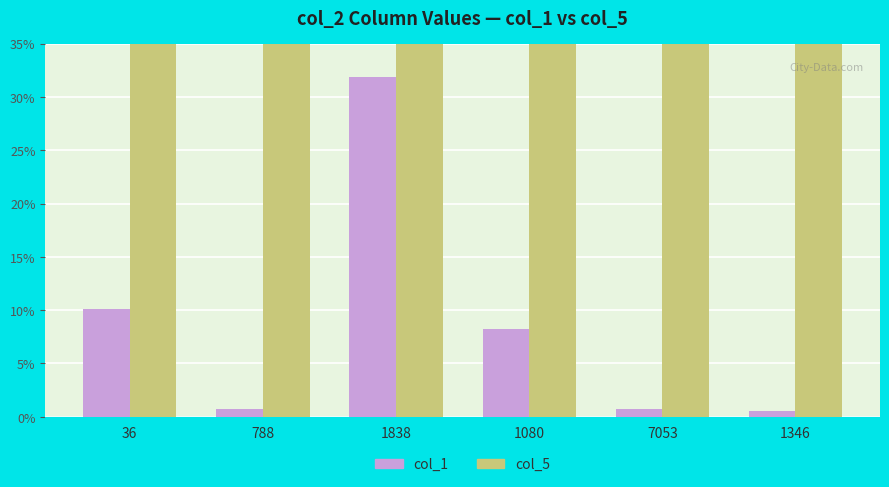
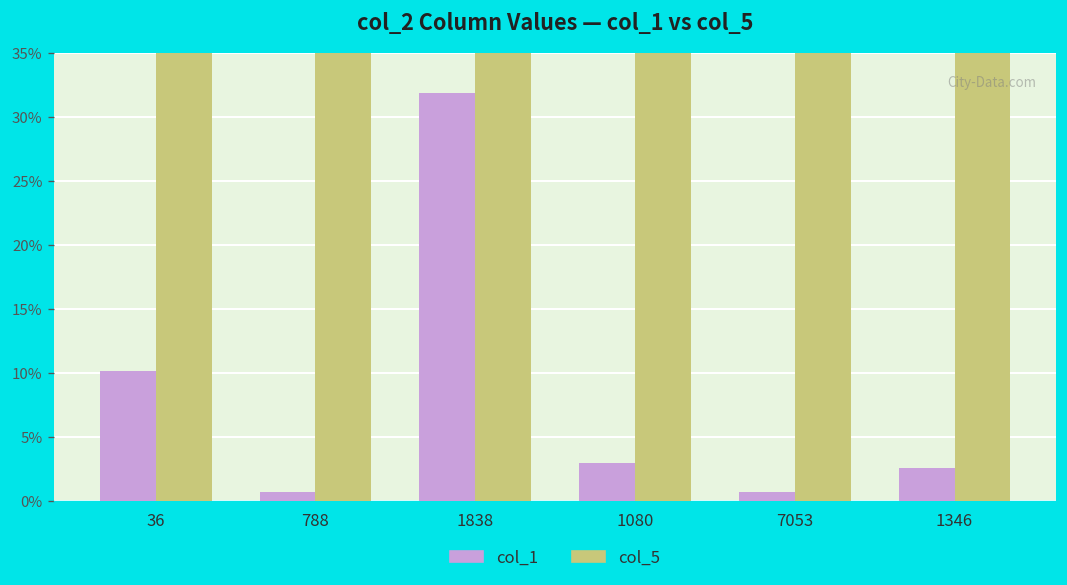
col_1, 1080: 8.2% -> 3.0%
col_1, 1346: 0.5% -> 2.6%
